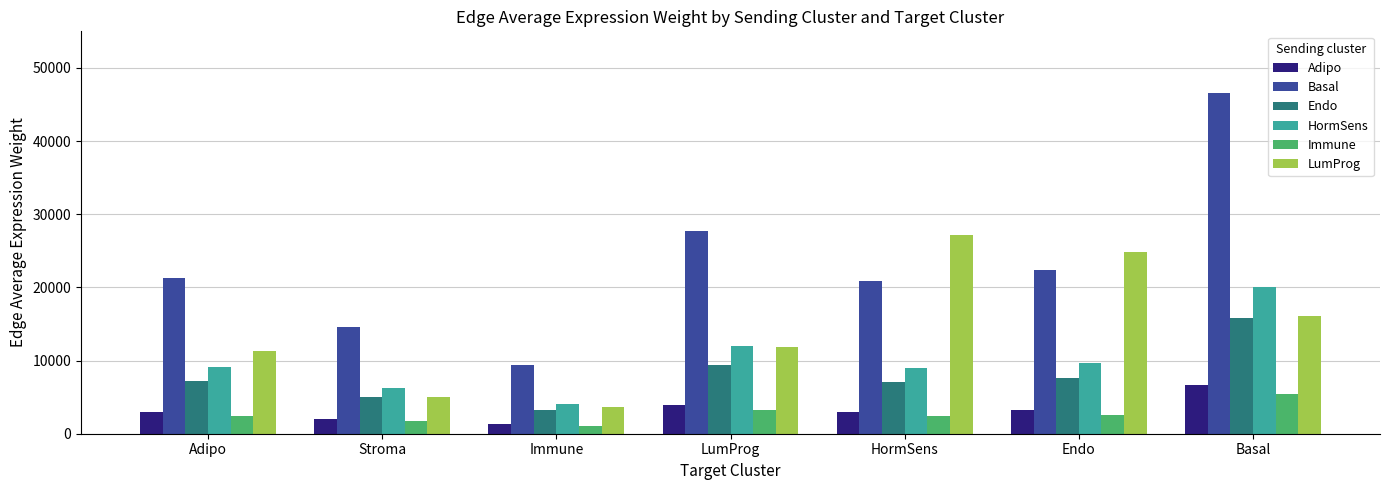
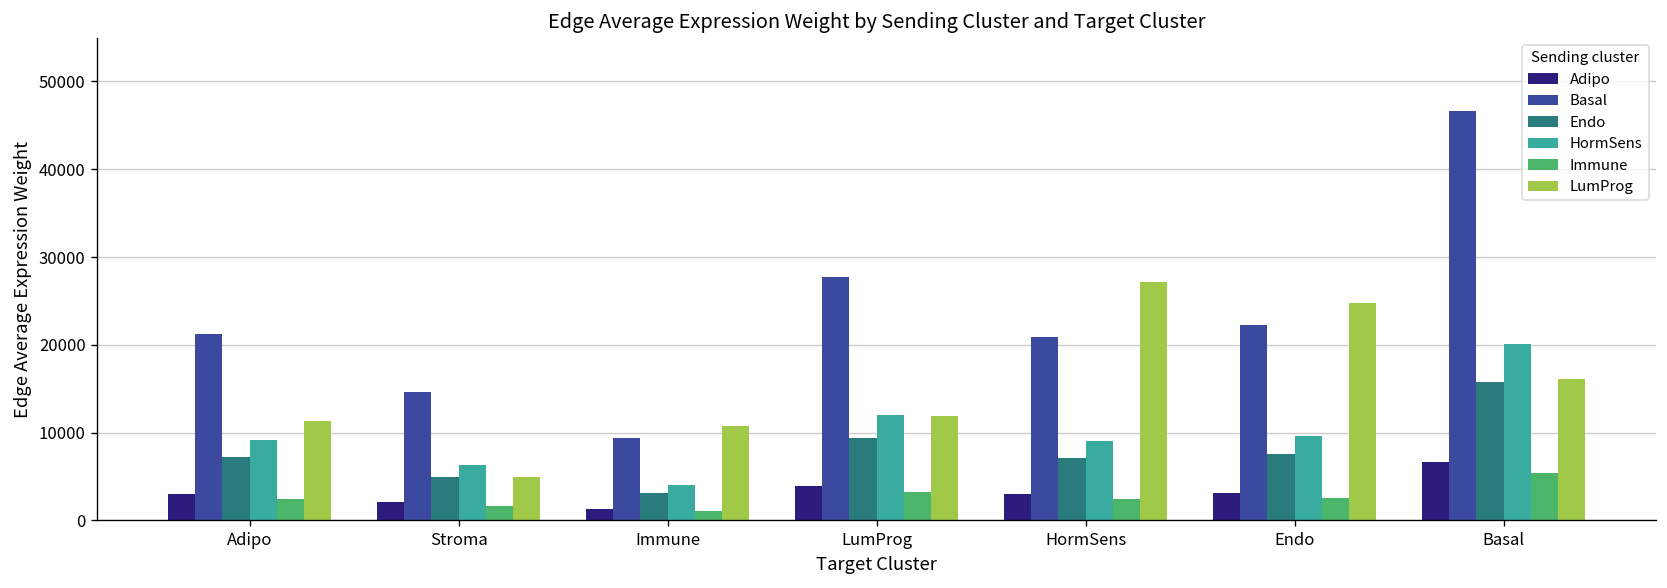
LumProg, Immune: 4000 -> 11000
